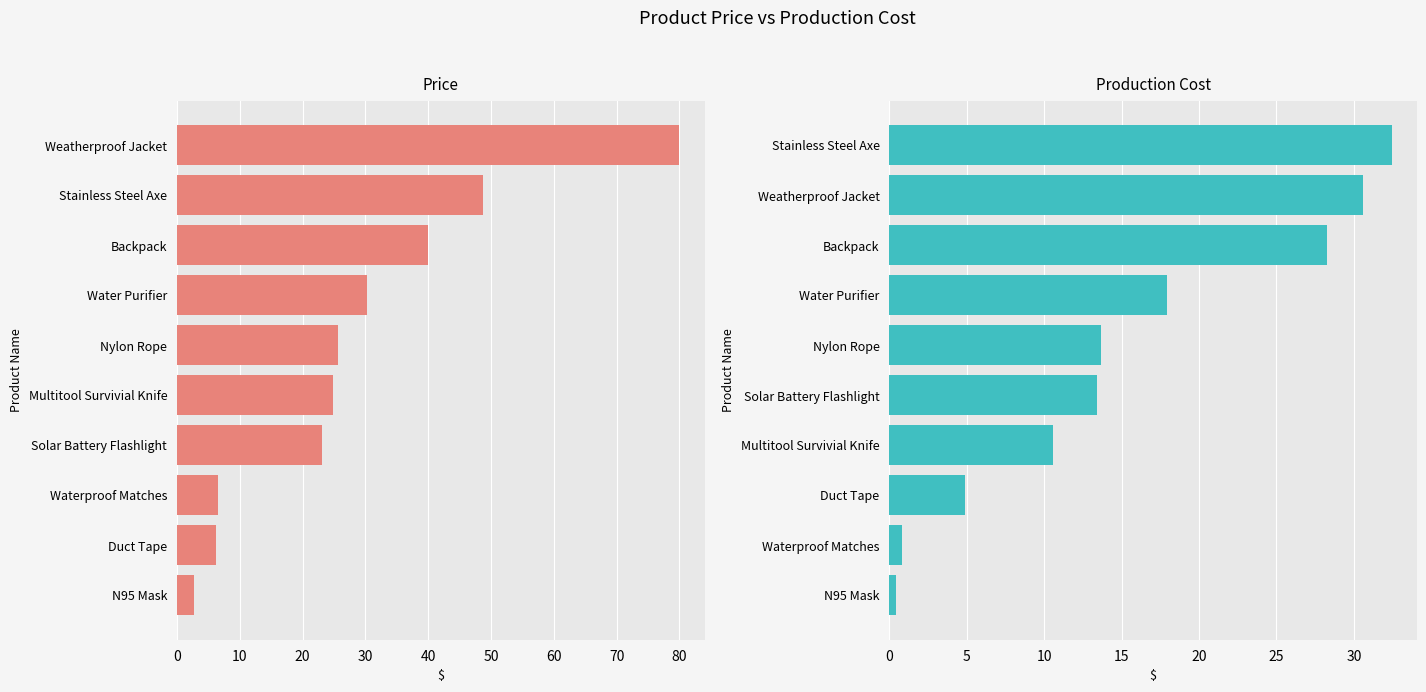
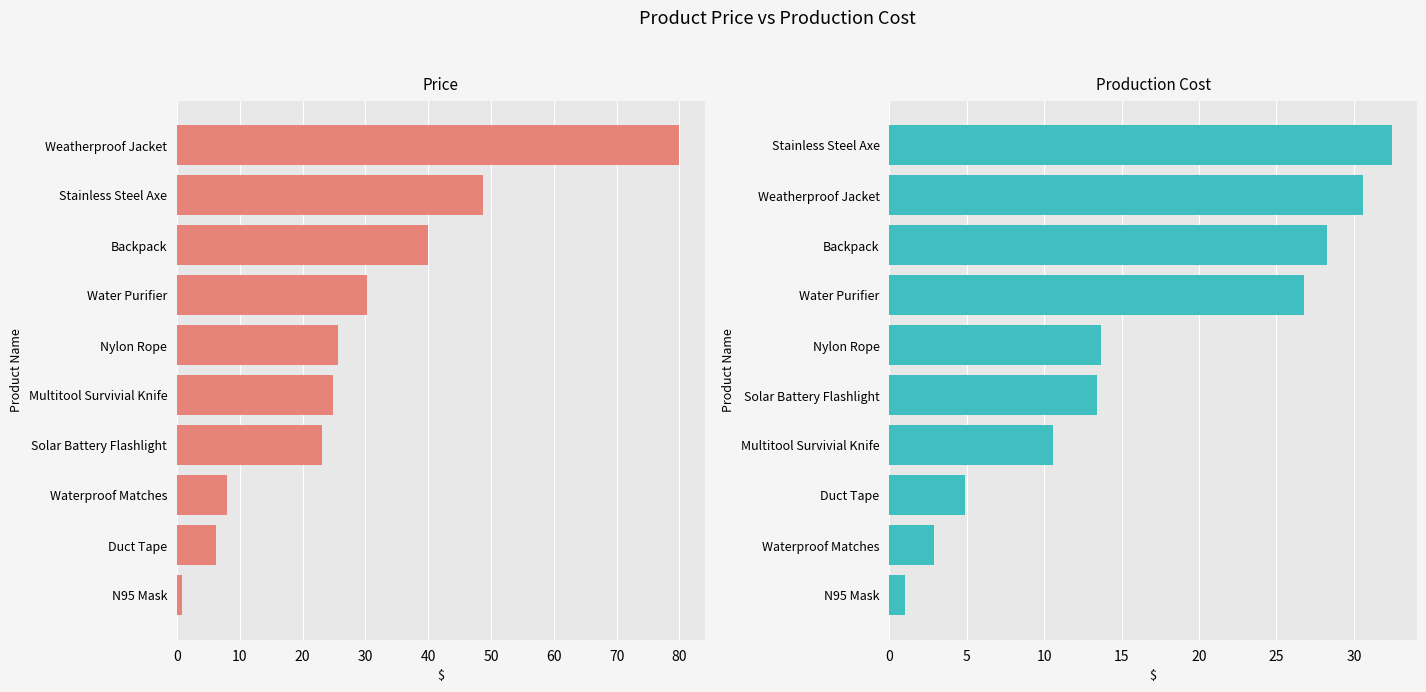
Price, Waterproof Matches: 7 -> 8
Price, N95 Mask: 3 -> 1
Production Cost, Water Purifier: 17.9 -> 26.8
Production Cost, Waterproof Matches: 0.9 -> 2.9
Production Cost, N95 Mask: 0.4 -> 1.0
